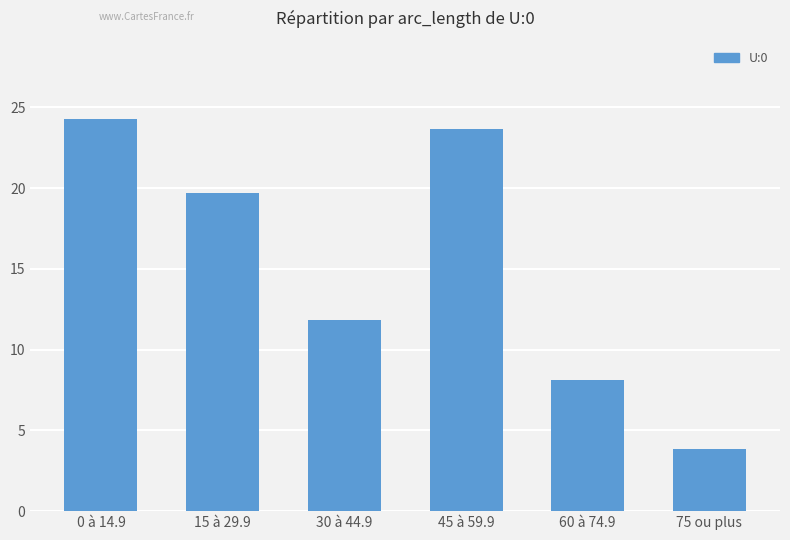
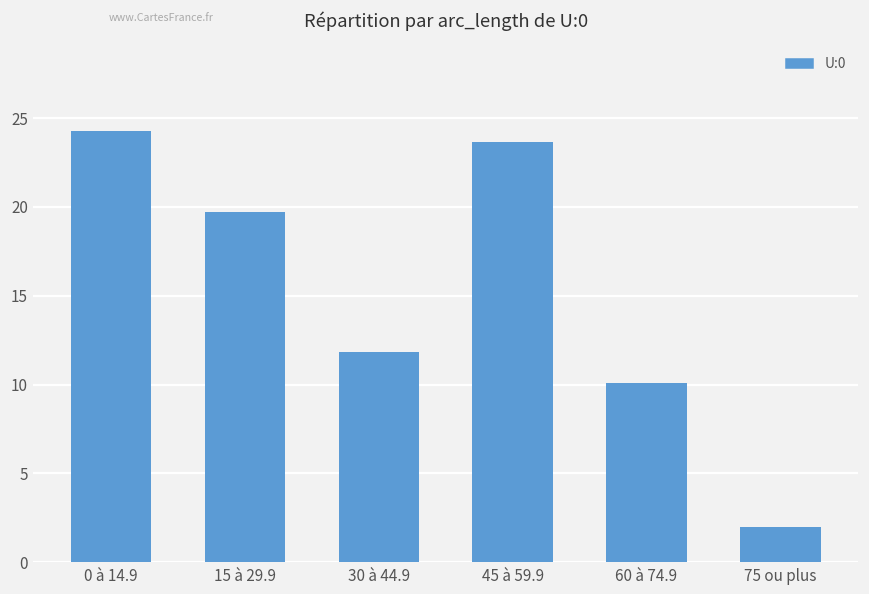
60 à 74.9: 8.1 -> 10.1
75 ou plus: 3.8 -> 2.0
